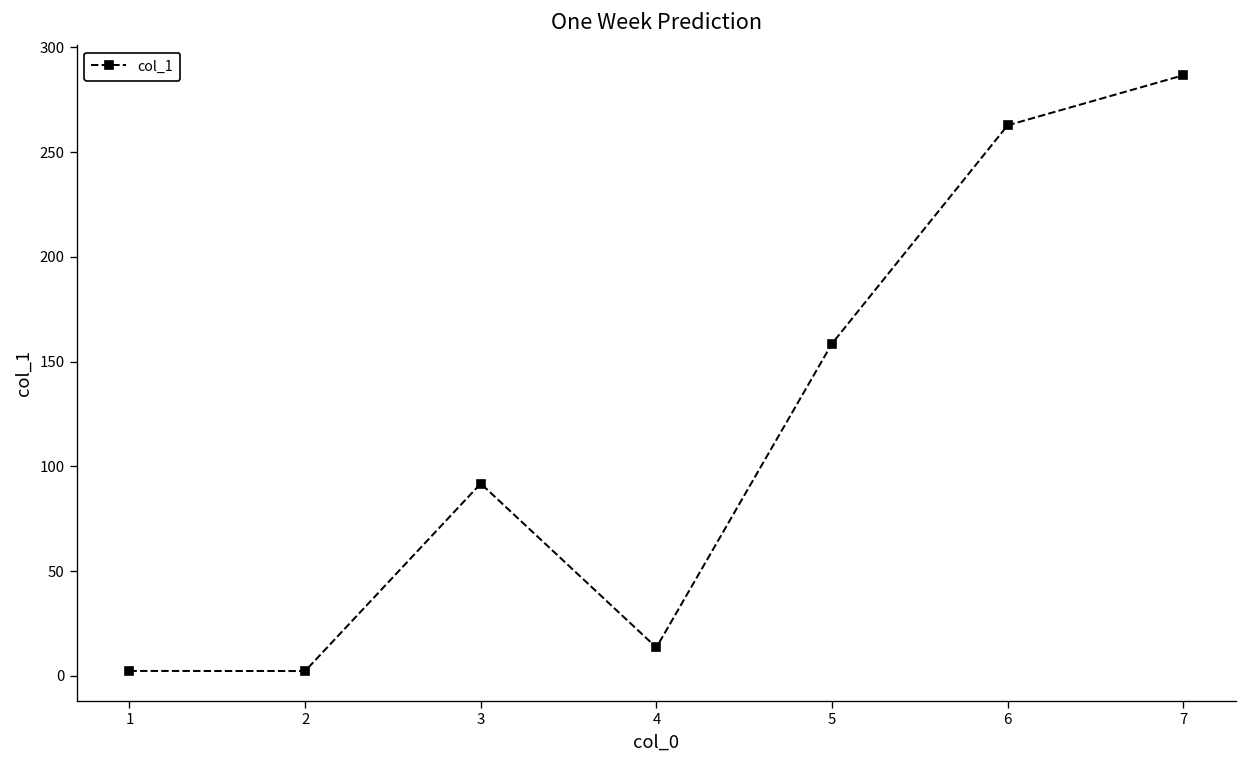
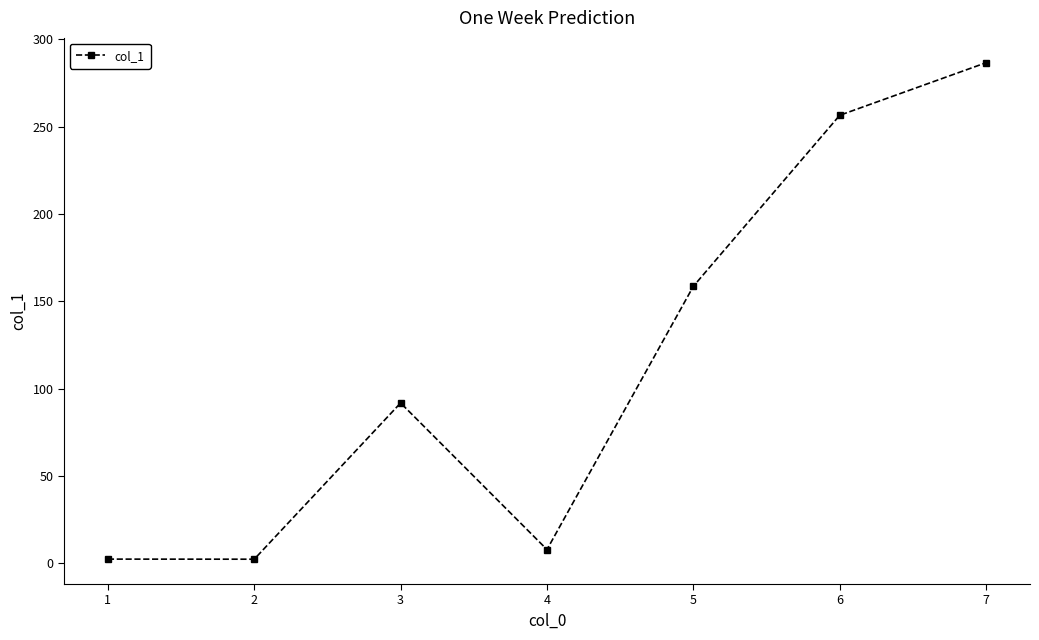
4: 14 -> 8
6: 263 -> 257
